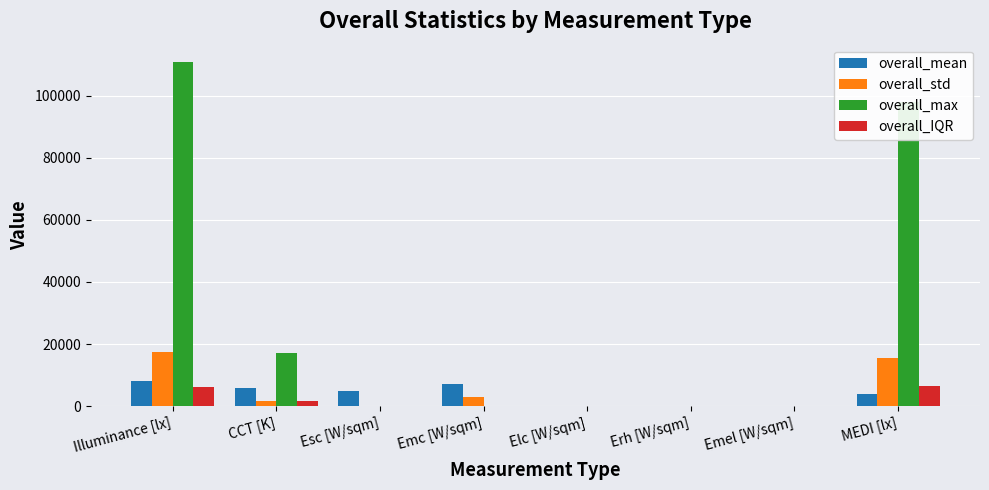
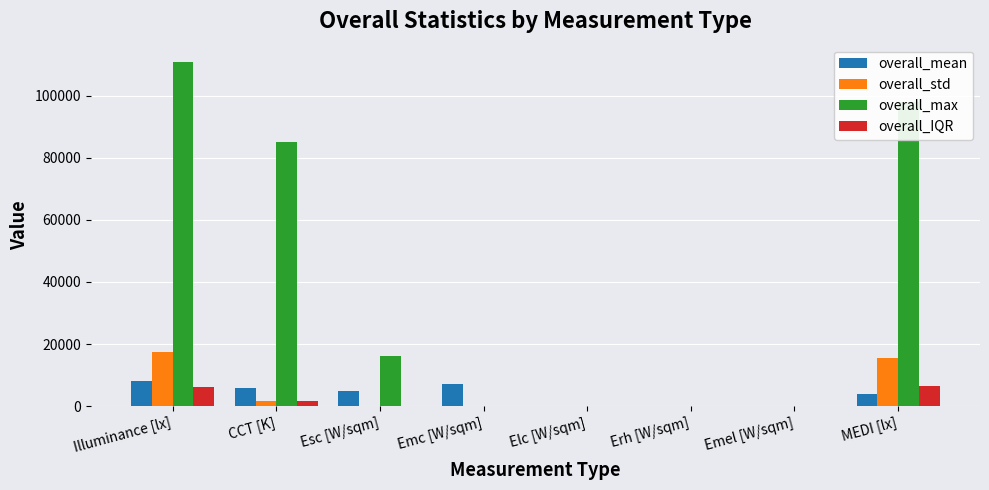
overall_max, CCT [K]: 17000 -> 85000
overall_max, Esc [W/sqm]: 0 -> 16000
overall_std, Emc [W/sqm]: 3000 -> 0
